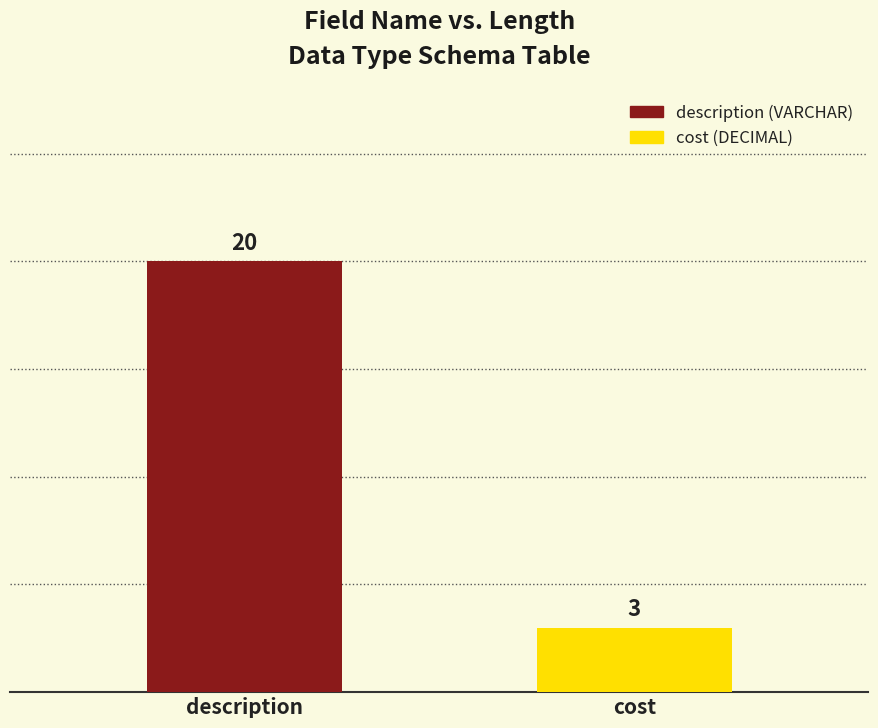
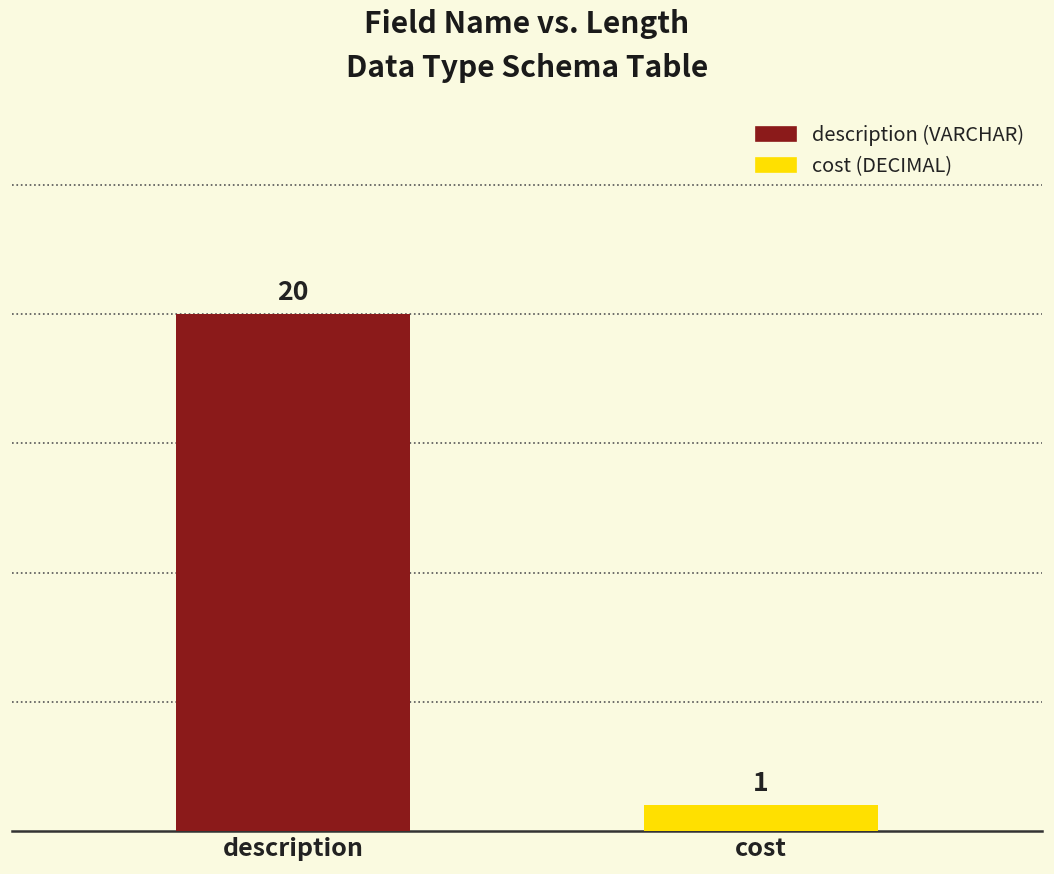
cost: 3 -> 1
